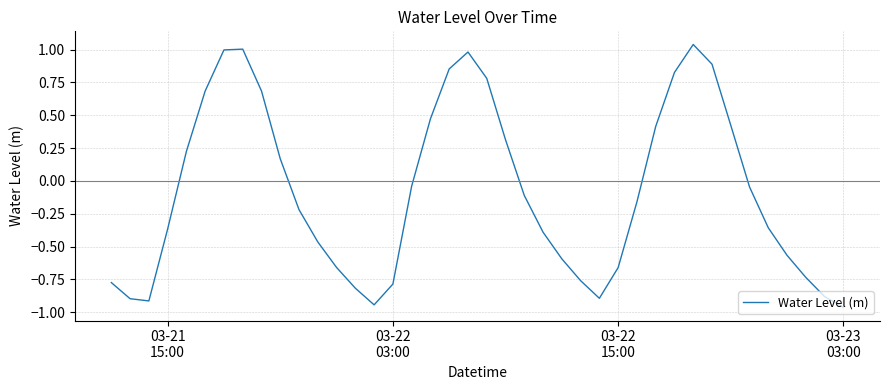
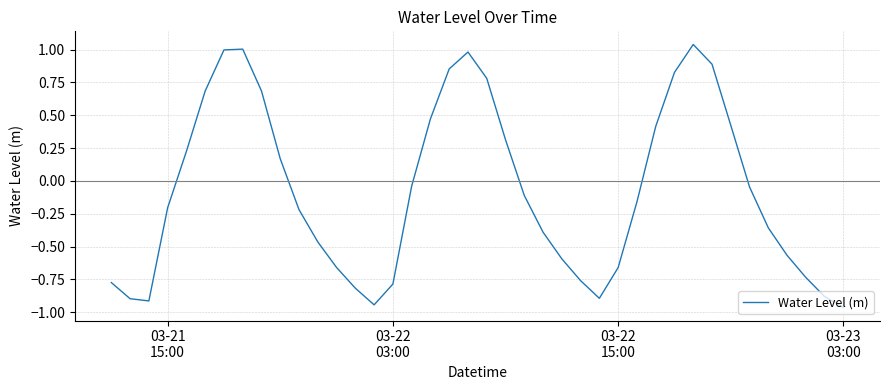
03-21 15:00: -0.37 -> -0.20
